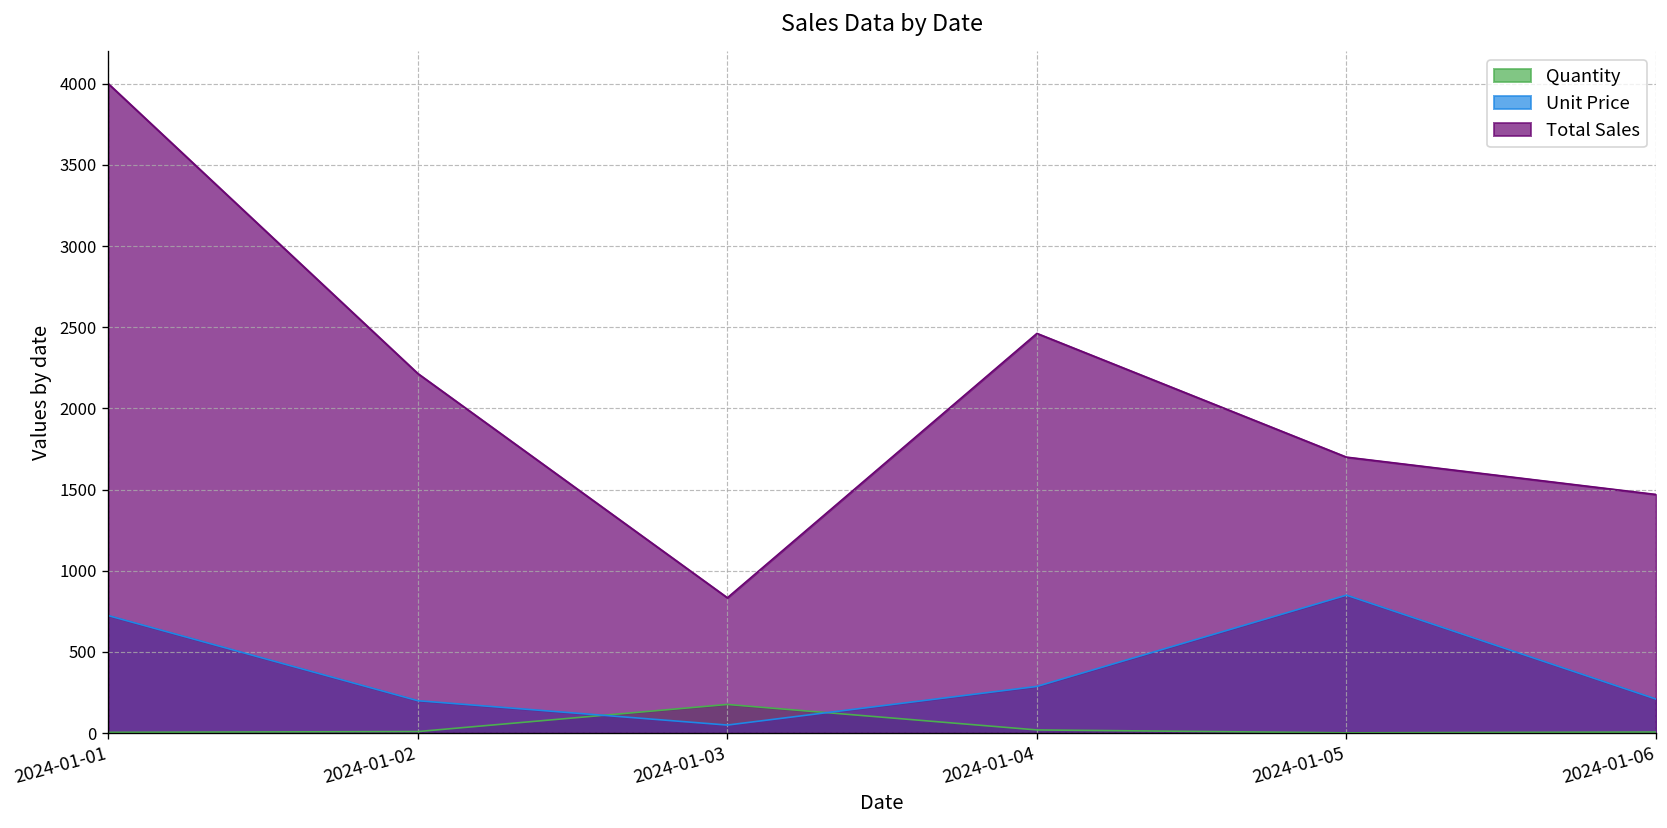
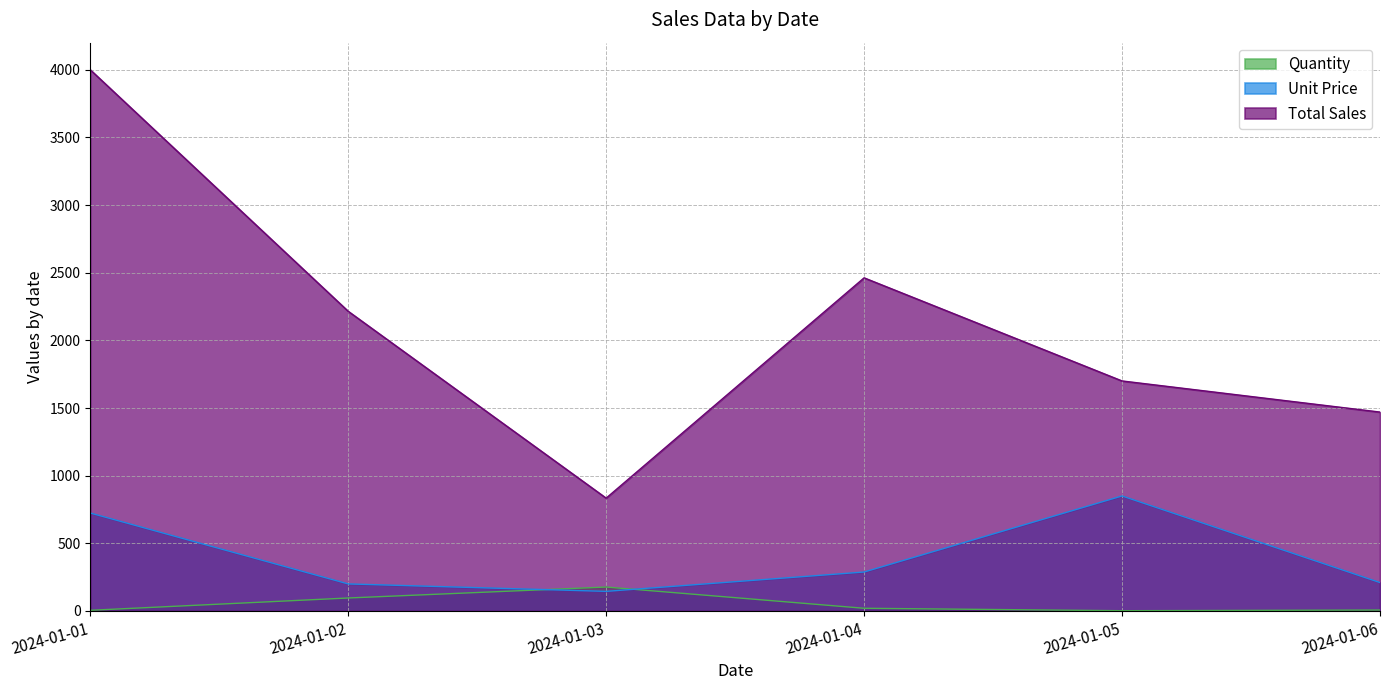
Quantity, 2024-01-02: 10 -> 100
Unit Price, 2024-01-03: 50 -> 150
